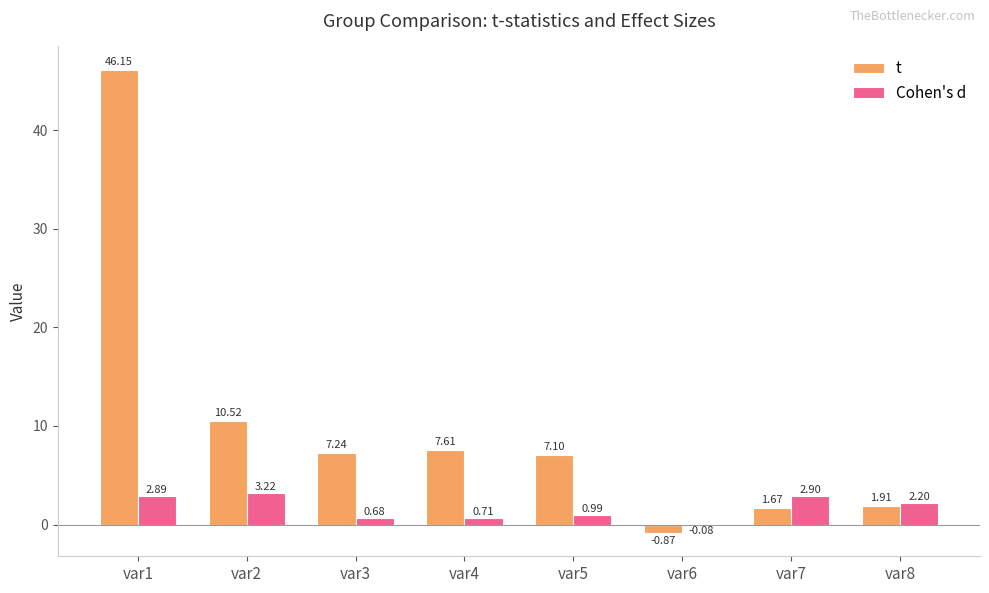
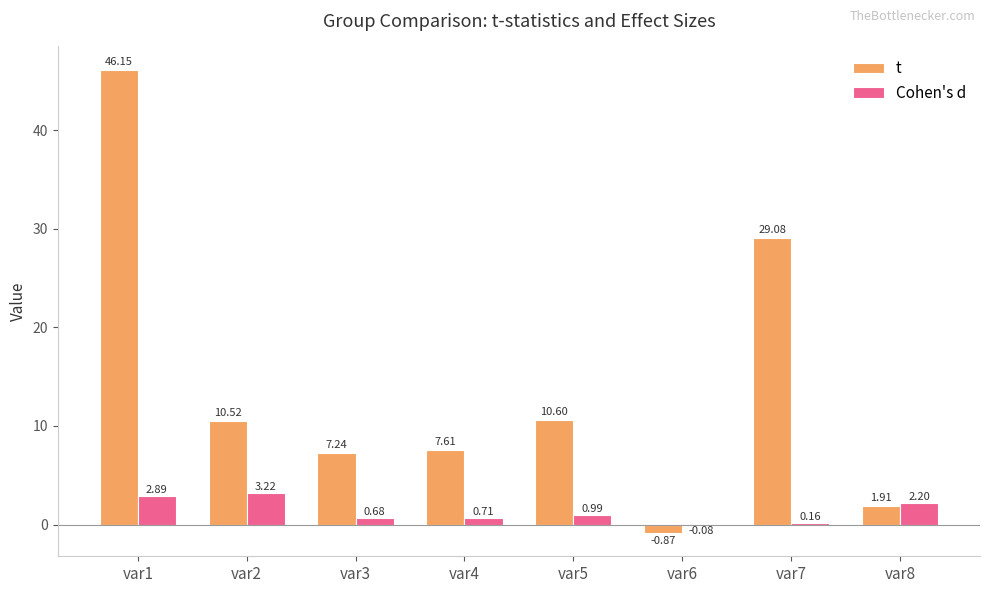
t, var5: 7.10 -> 10.60
t, var7: 1.67 -> 29.08
Cohen's d, var7: 2.90 -> 0.16
